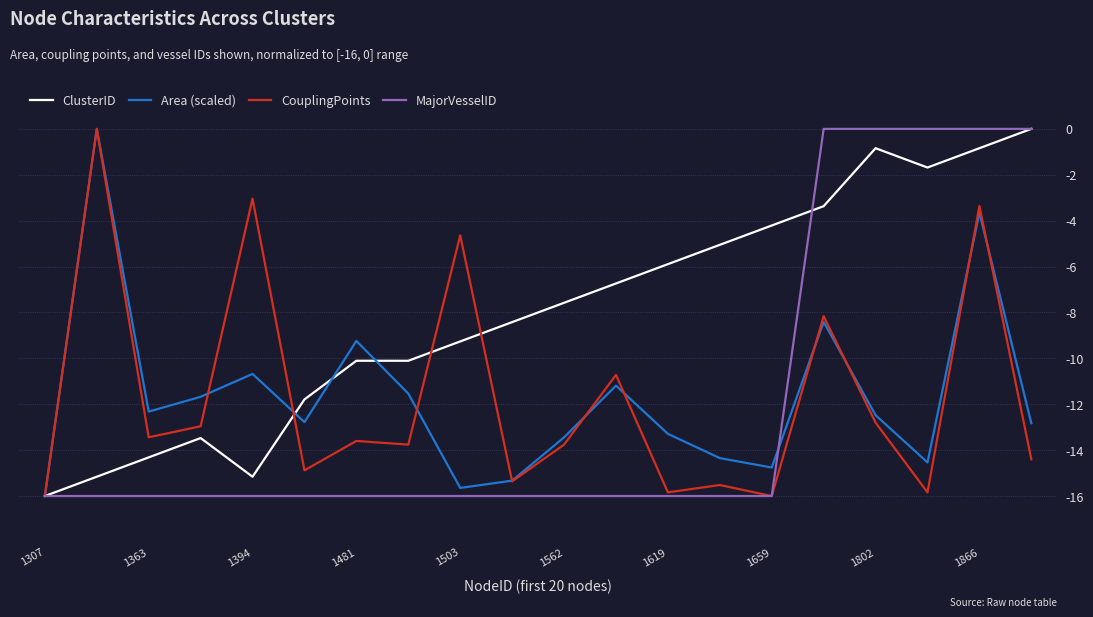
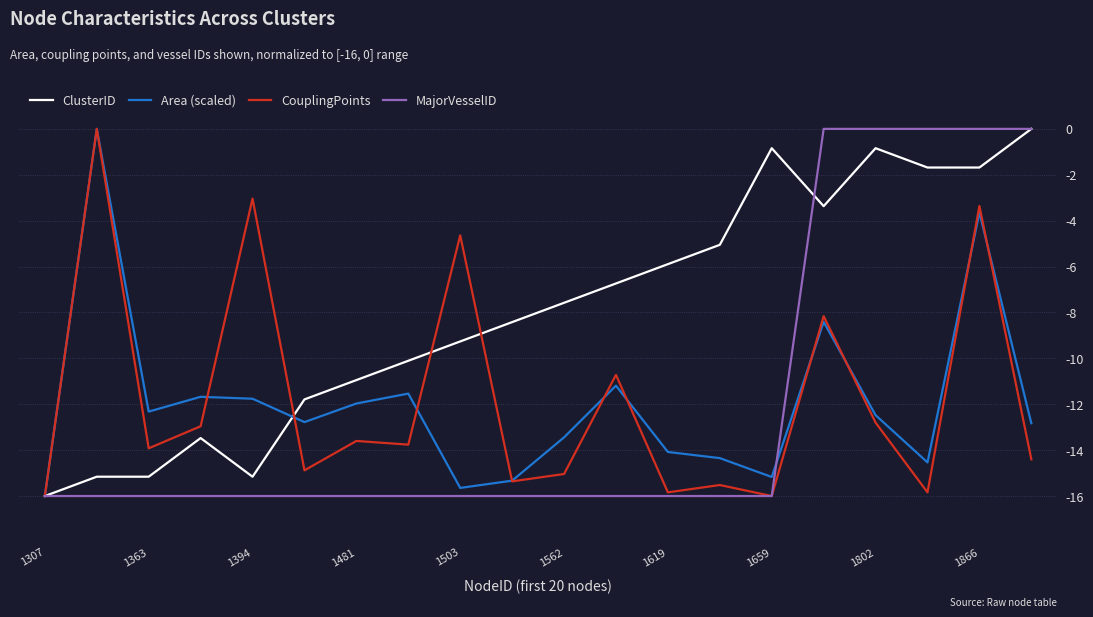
ClusterID, 1363: -14.3 -> -15.2
CouplingPoints, 1363: -13.4 -> -13.9
Area (scaled), 1394: -10.7 -> -11.8
ClusterID, 1481: -10.1 -> -10.9
Area (scaled), 1481: -9.2 -> -12.0
CouplingPoints, 1562: -13.8 -> -15.0
Area (scaled), 1619: -13.3 -> -14.1
ClusterID, 1659: -4.2 -> -0.8
Area (scaled), 1659: -14.8 -> -15.2
ClusterID, 1866: -0.8 -> -1.7
